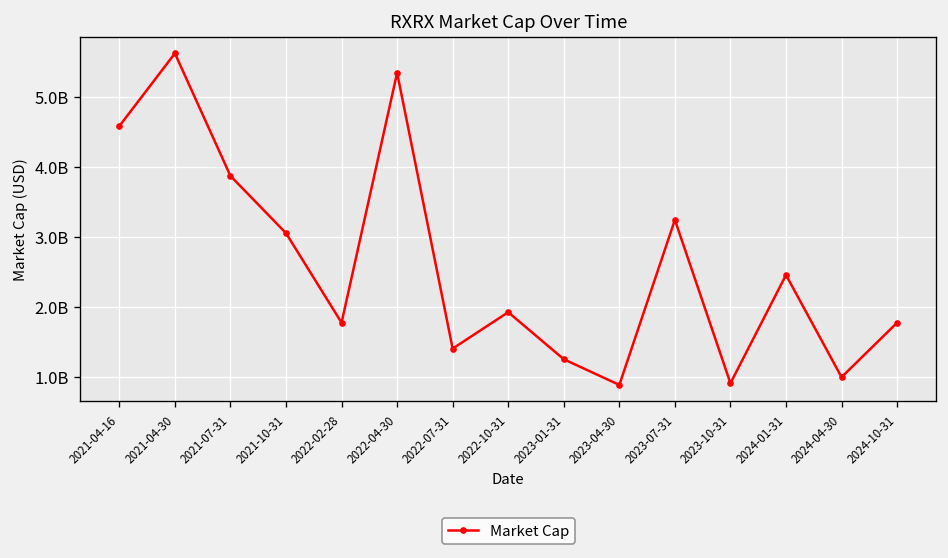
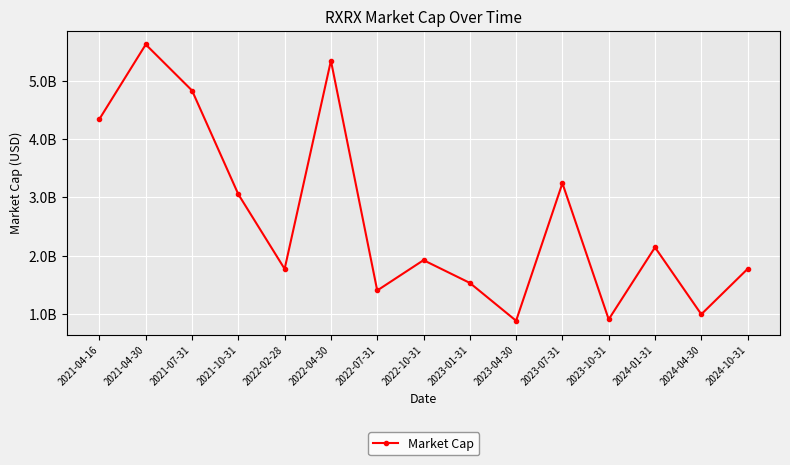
2021-04-16: 4600000000 -> 4300000000
2021-07-31: 3900000000 -> 4800000000
2023-01-31: 1200000000 -> 1500000000
2024-01-31: 2500000000 -> 2100000000
